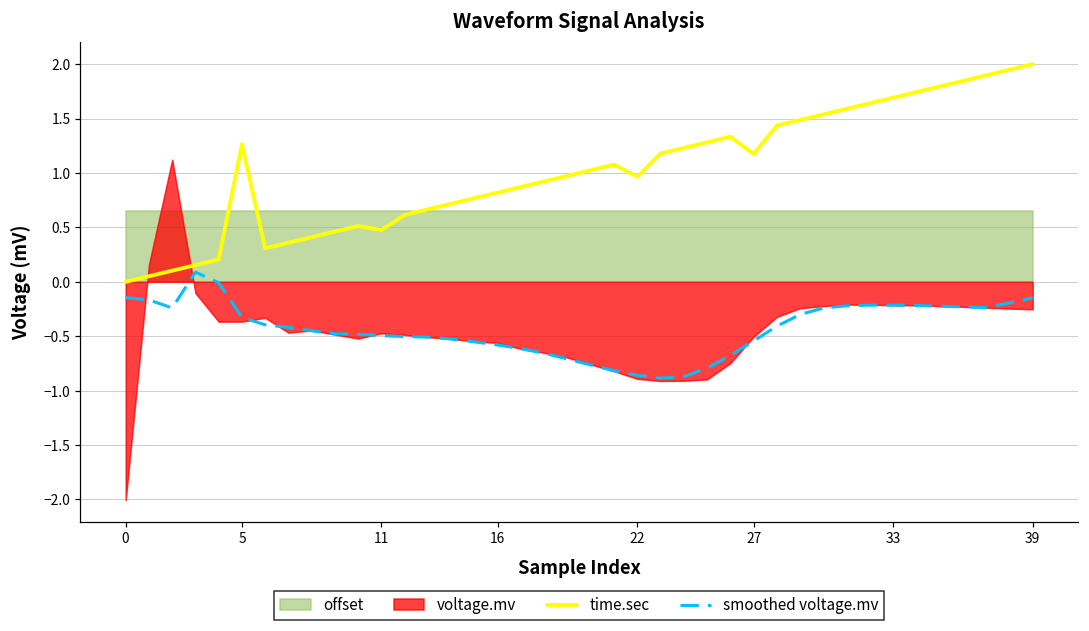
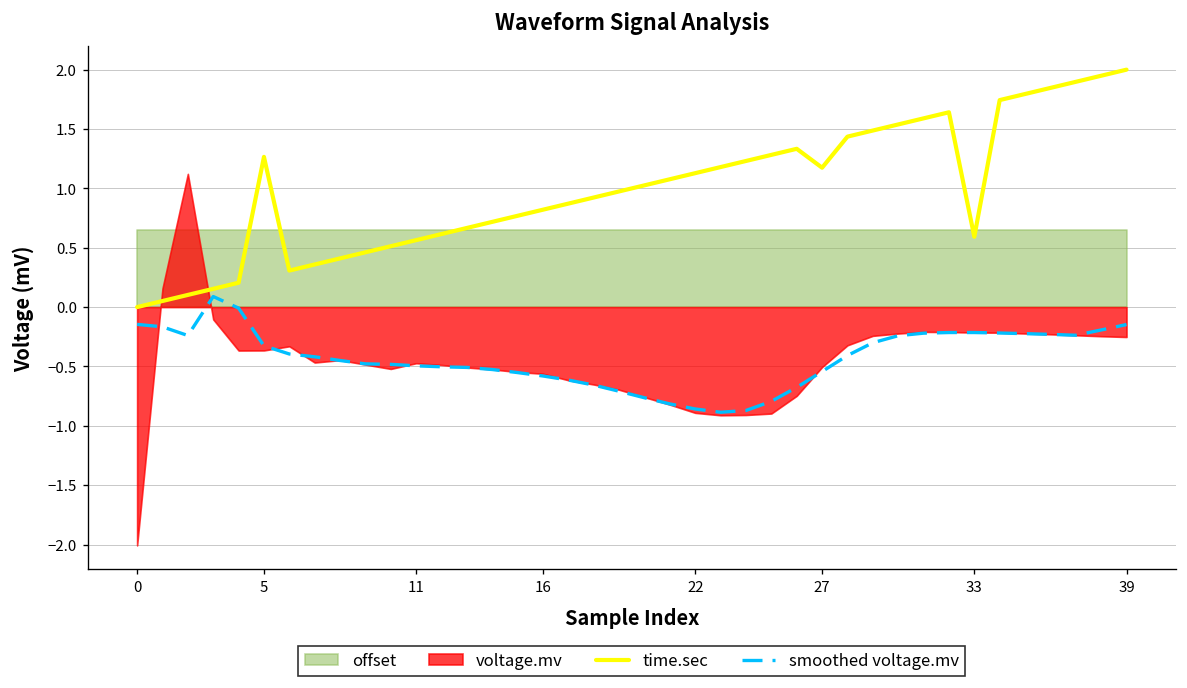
time.sec, 11: 0.5 -> 0.6
time.sec, 22: 1.0 -> 1.1
time.sec, 33: 1.7 -> 0.6
